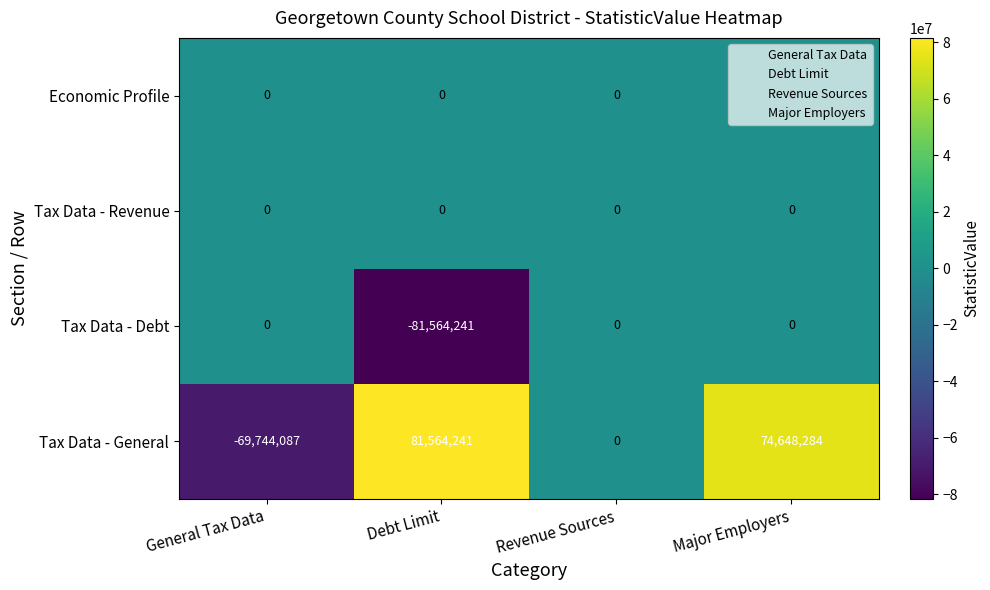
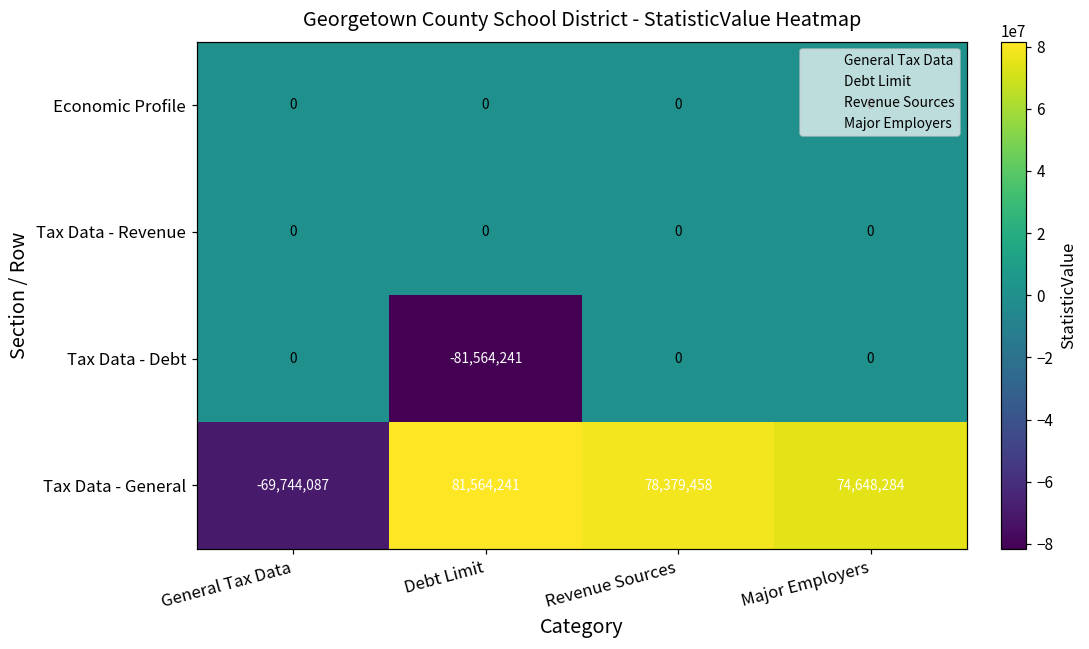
Tax Data - General, Revenue Sources: 0 -> 78,379,458
